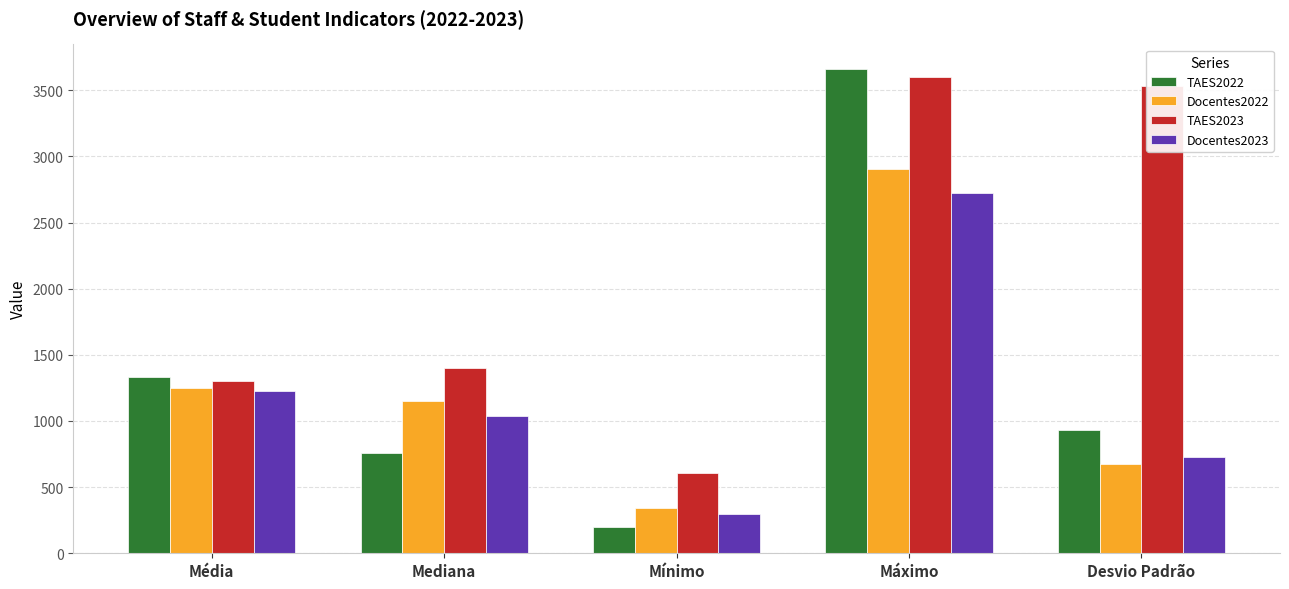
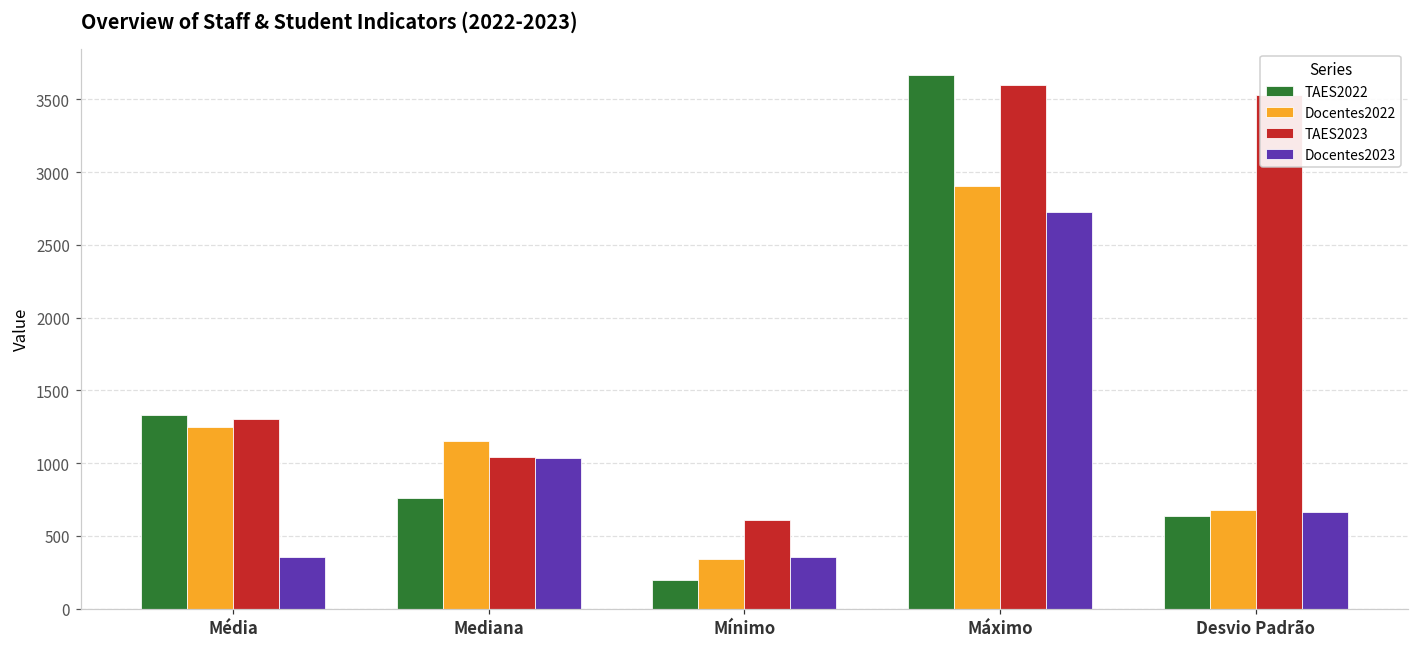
Docentes2023, Média: 1230 -> 350
TAES2023, Mediana: 1400 -> 1040
Docentes2023, Mínimo: 290 -> 360
TAES2022, Desvio Padrão: 930 -> 640
Docentes2023, Desvio Padrão: 730 -> 670
